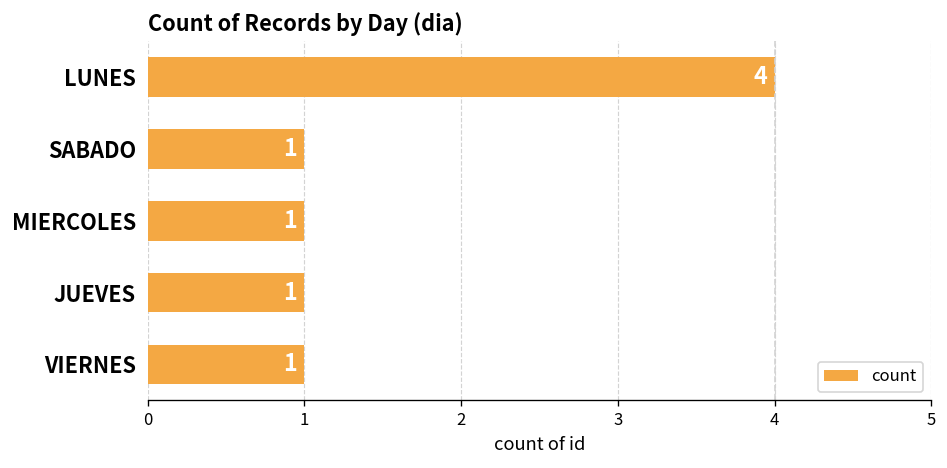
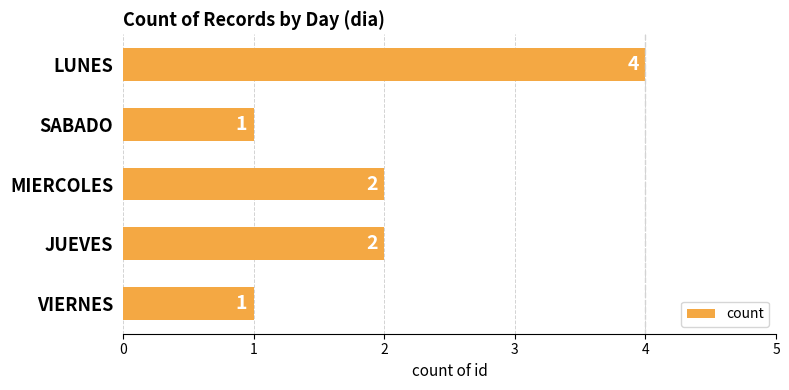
MIERCOLES: 1 -> 2
JUEVES: 1 -> 2
